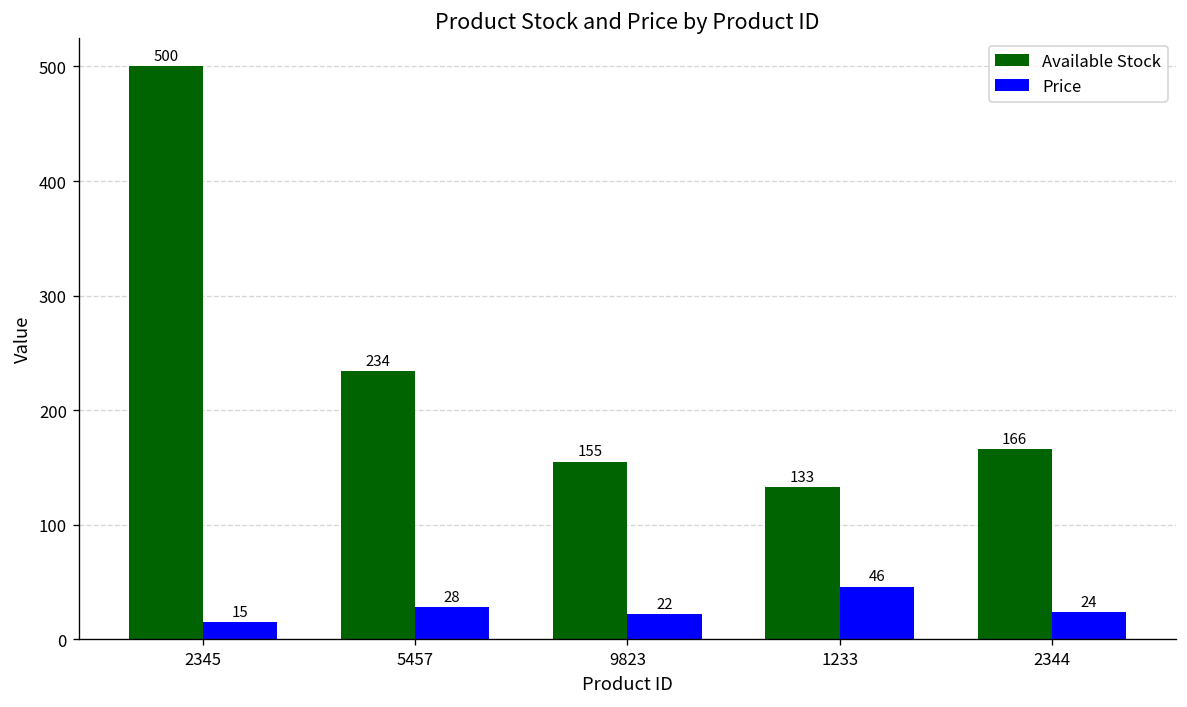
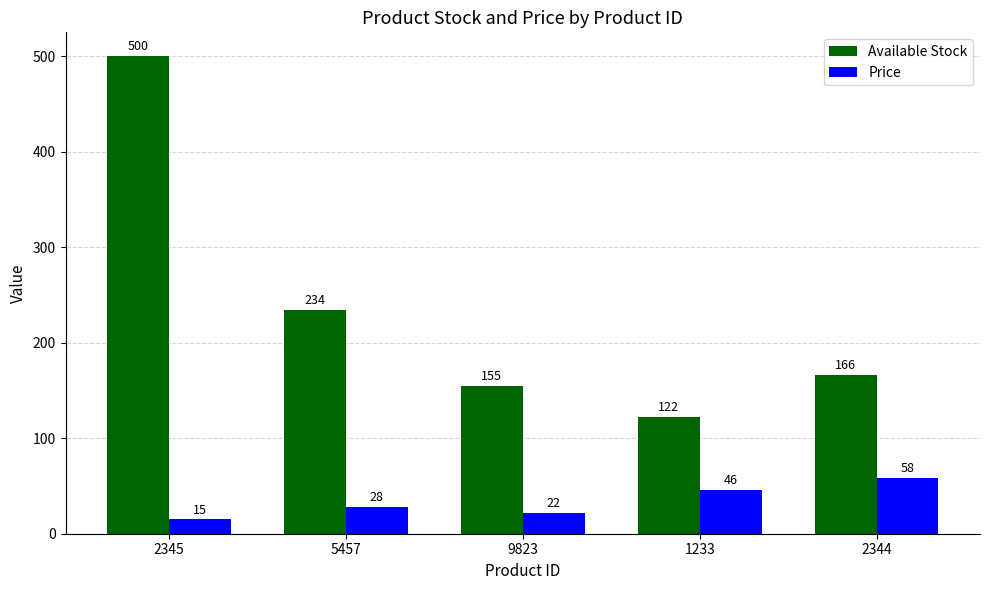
Available Stock, 1233: 133 -> 122
Price, 2344: 24 -> 58
